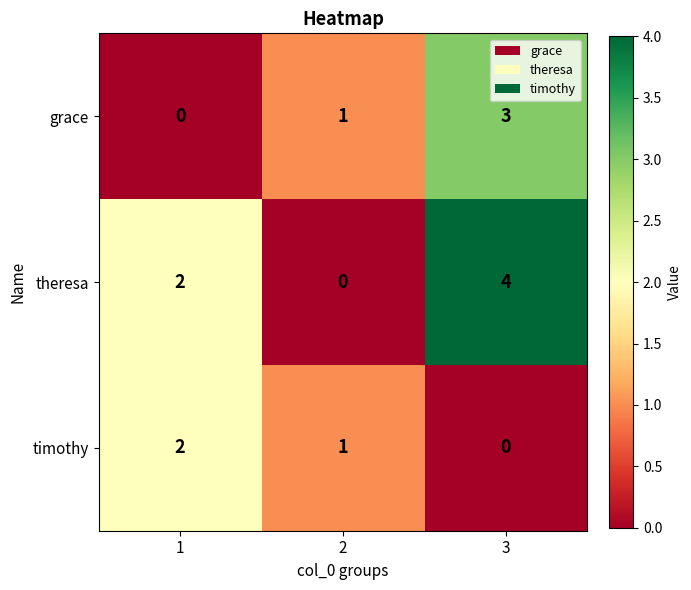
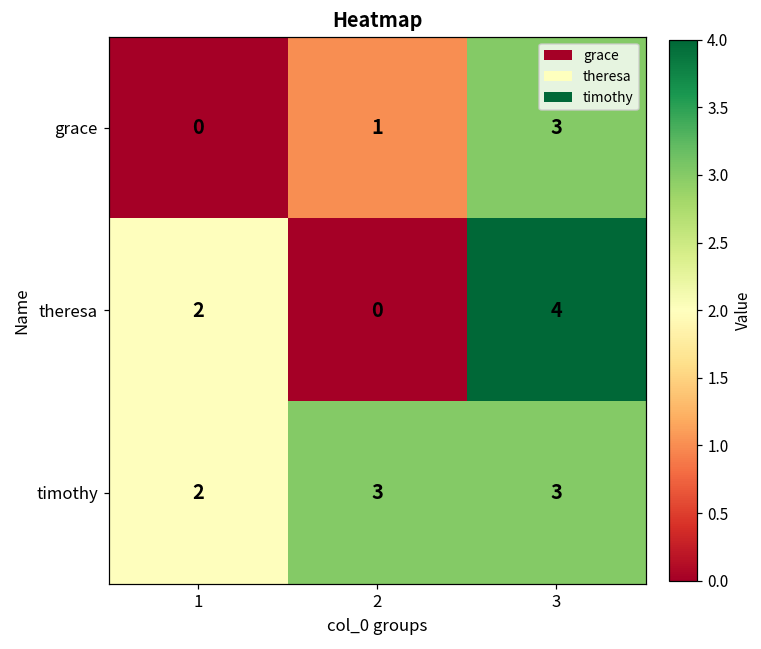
timothy, 2: 1 -> 3
timothy, 3: 0 -> 3
